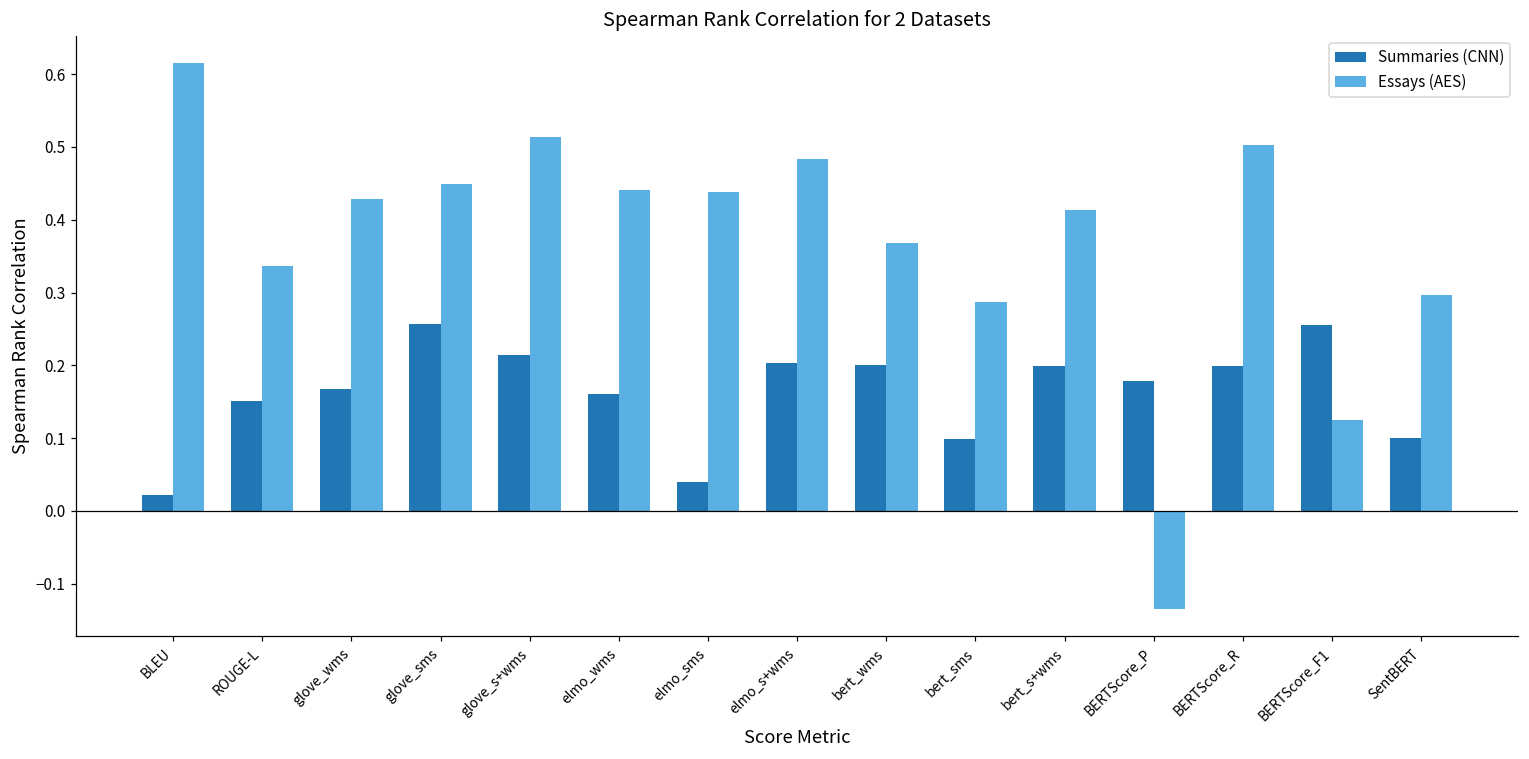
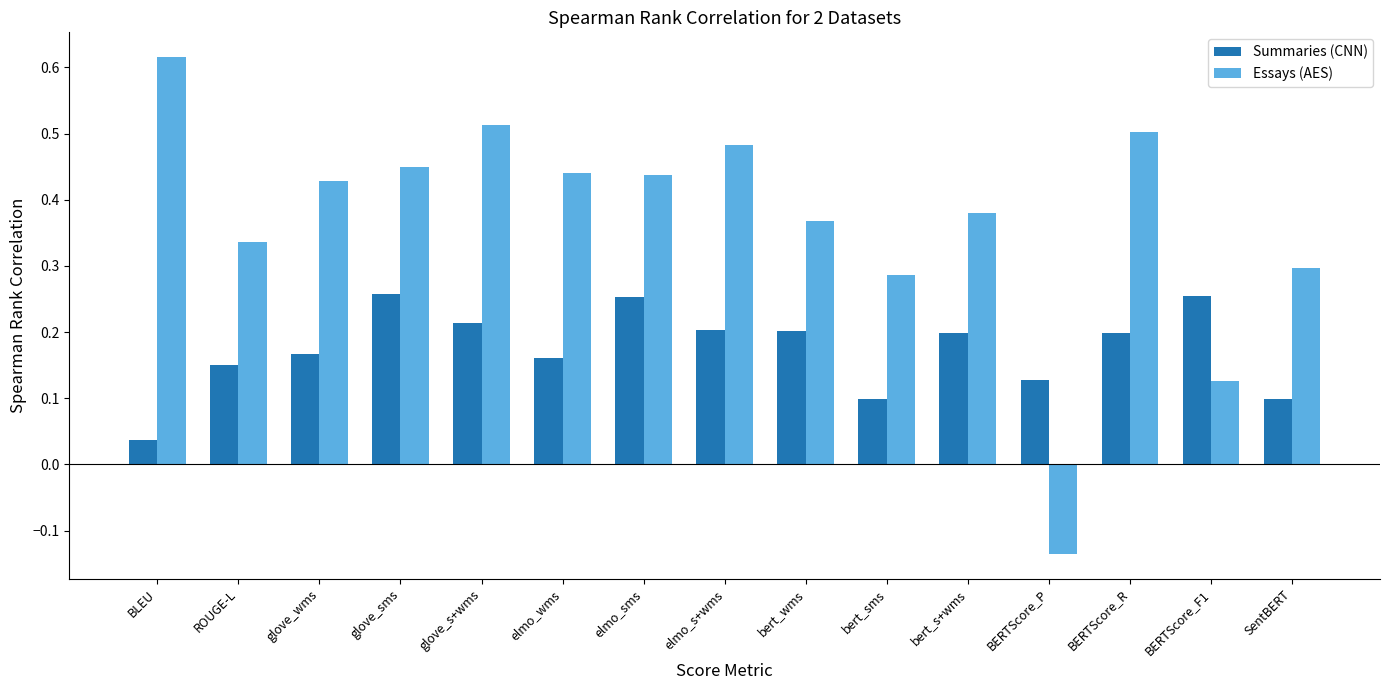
Summaries (CNN), BLEU: 0.02 -> 0.04
Summaries (CNN), elmo_sms: 0.04 -> 0.25
Essays (AES), bert_s+wms: 0.41 -> 0.38
Summaries (CNN), BERTScore_P: 0.18 -> 0.13
